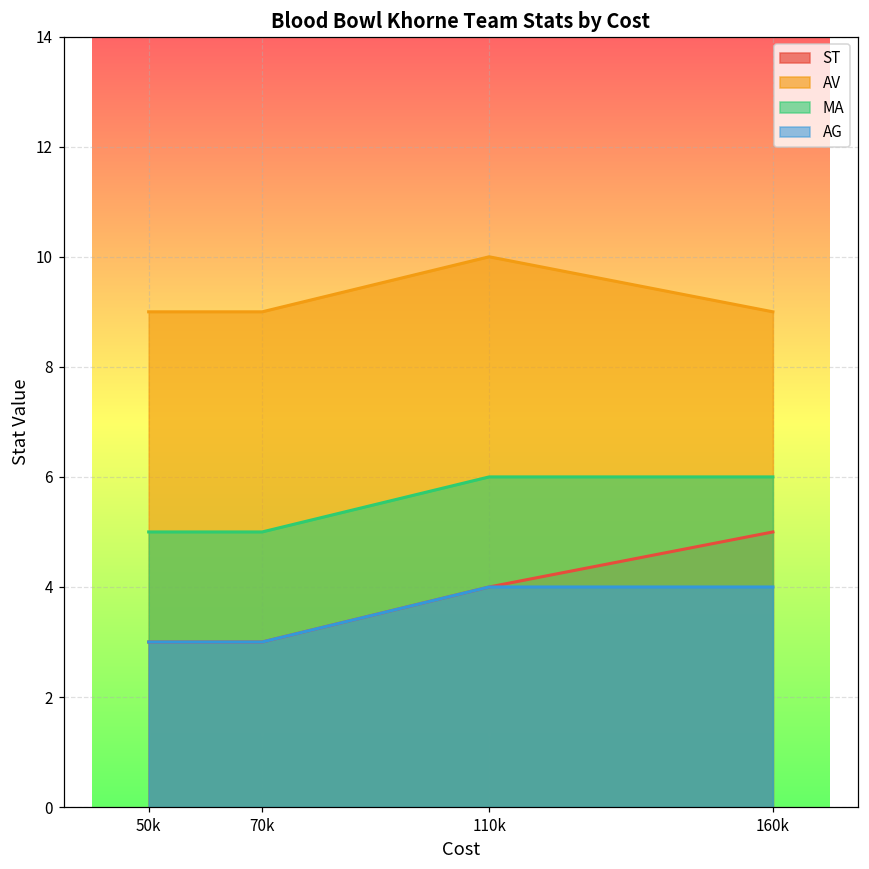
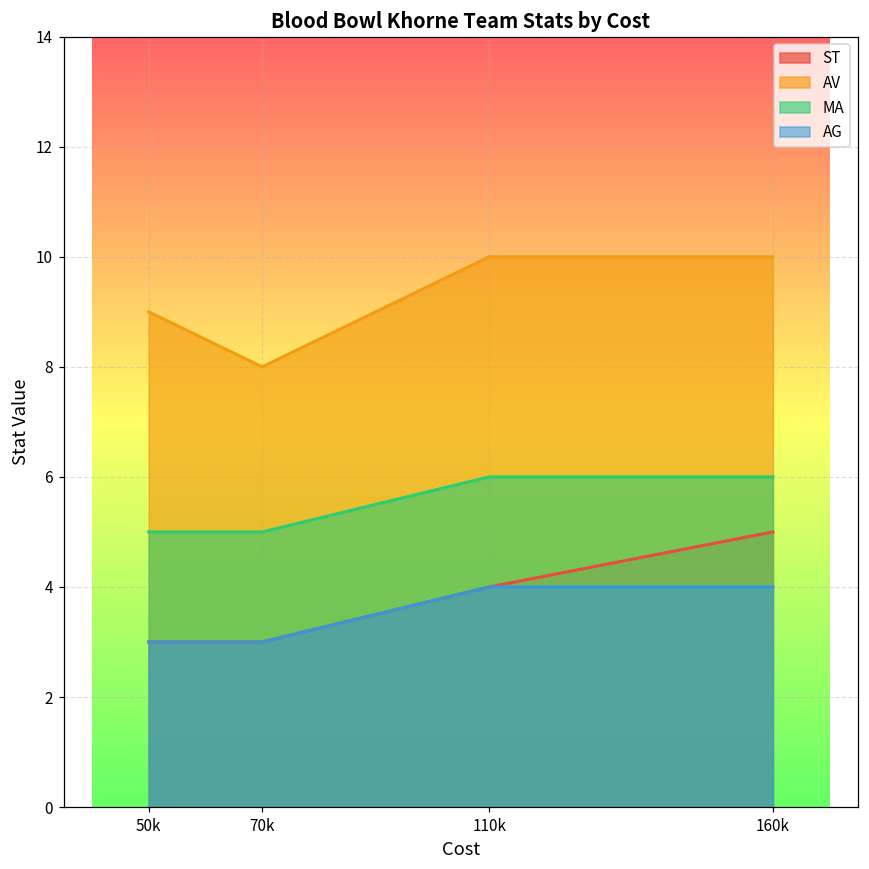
AV, 70k: 9 -> 8
AV, 160k: 9 -> 10
